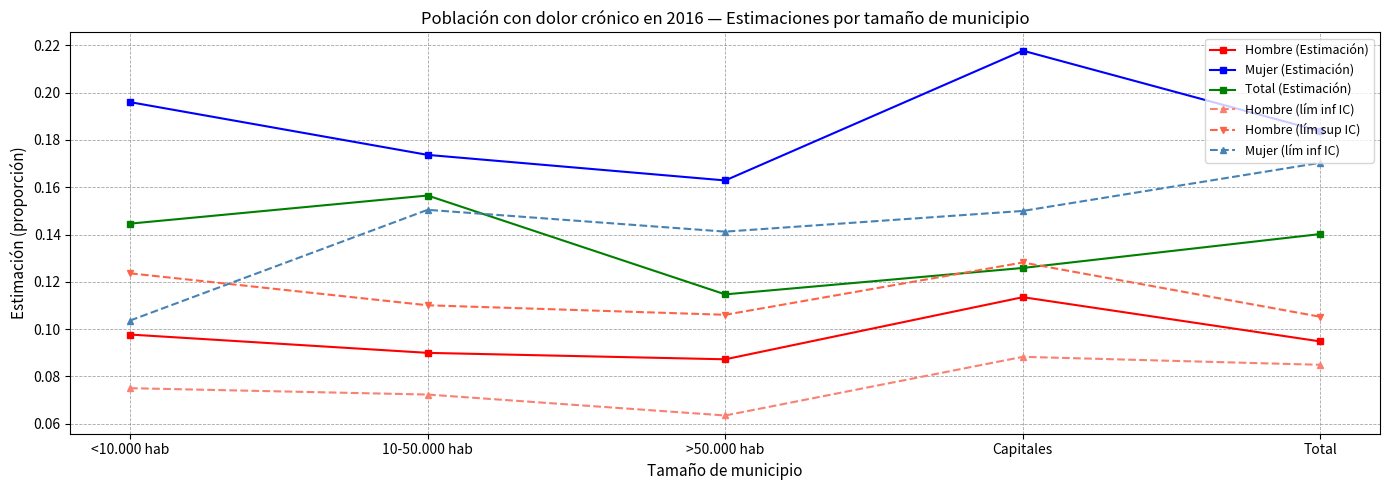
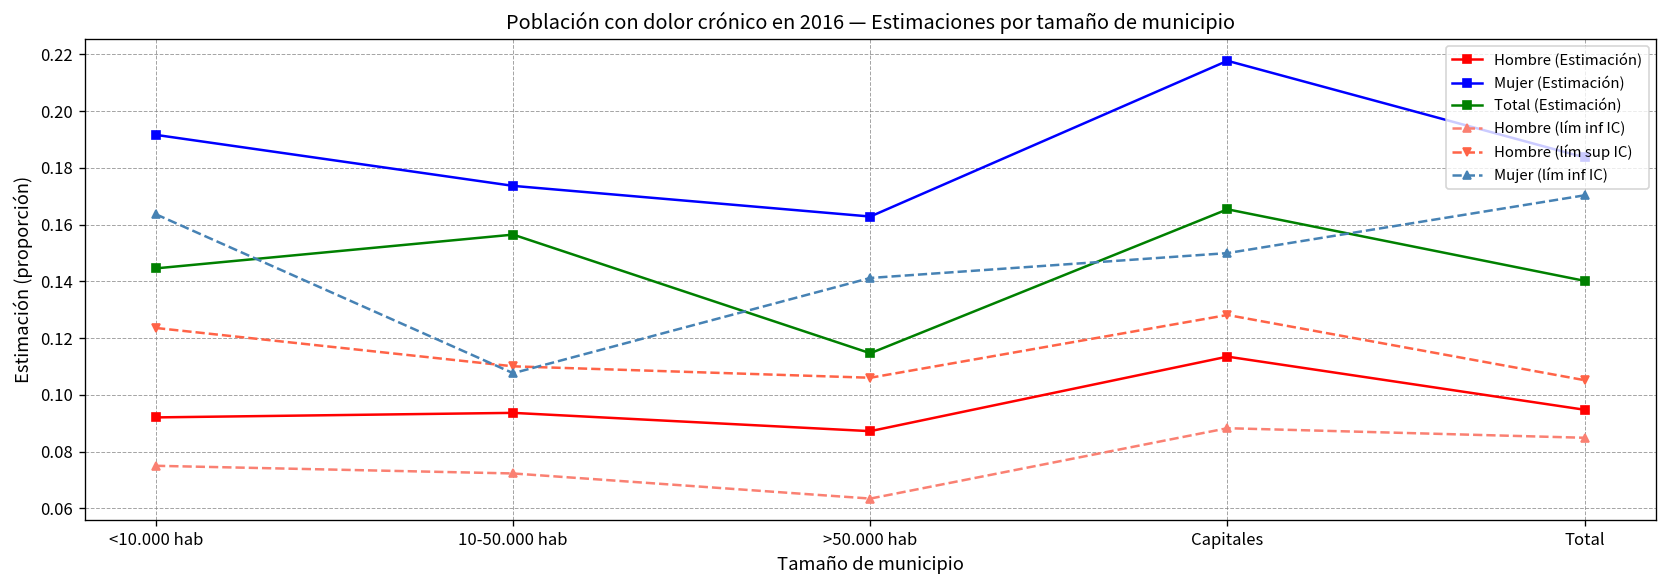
Hombre (Estimación), <10.000 hab: 0.098 -> 0.092
Mujer (Estimación), <10.000 hab: 0.196 -> 0.192
Mujer (lím inf IC), <10.000 hab: 0.104 -> 0.164
Hombre (Estimación), 10-50.000 hab: 0.090 -> 0.094
Mujer (lím inf IC), 10-50.000 hab: 0.150 -> 0.108
Total (Estimación), Capitales: 0.126 -> 0.165
